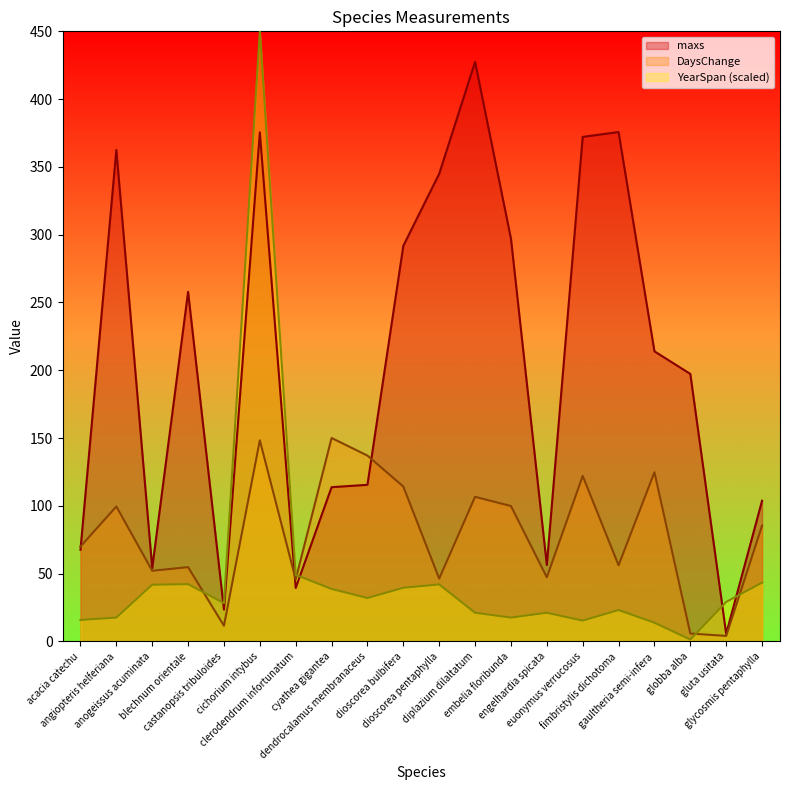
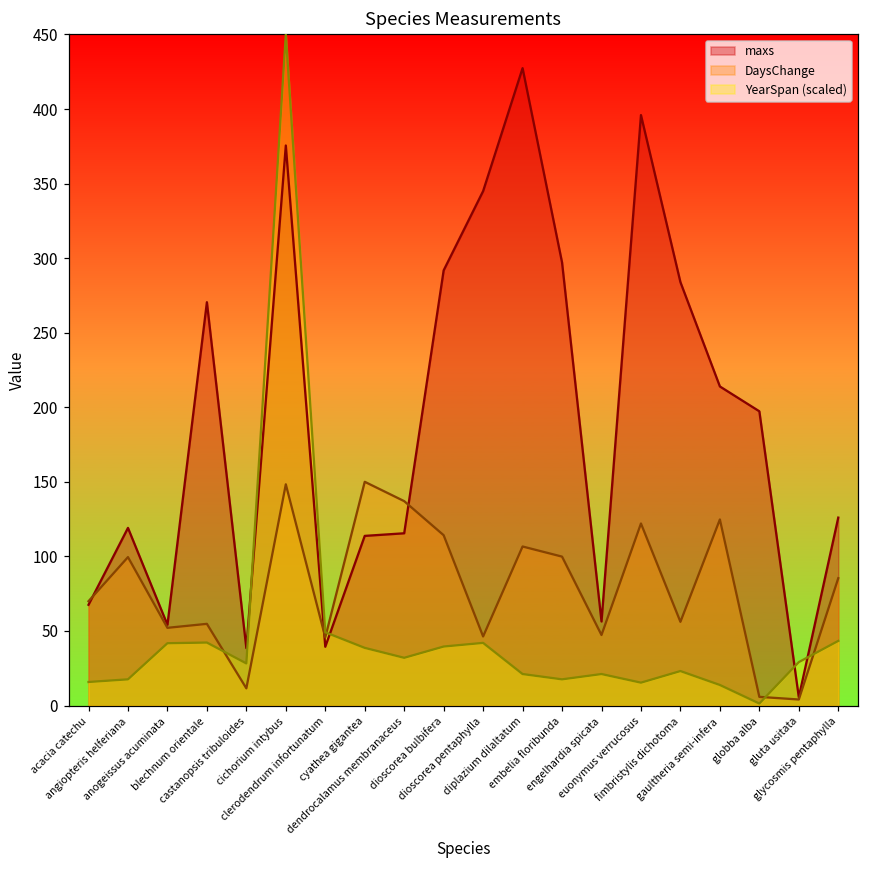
maxs, angiopteris helferiana: 363 -> 119
maxs, blechnum orientale: 258 -> 270
maxs, castanopsis tribuloides: 23 -> 38
maxs, euonymus verrucosus: 372 -> 396
maxs, fimbristylis dichotoma: 376 -> 284
maxs, glycosmis pentaphylla: 104 -> 126
